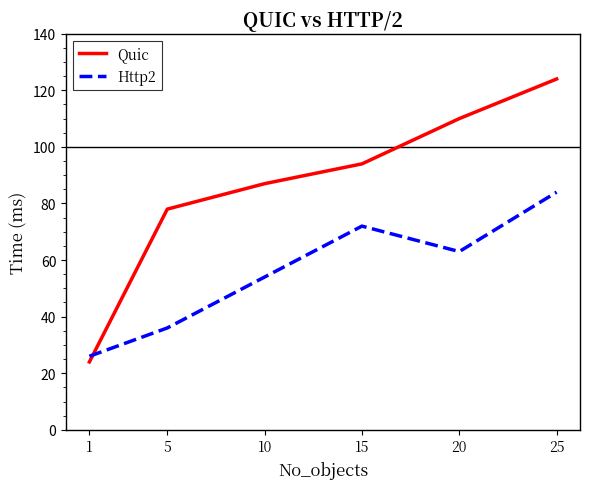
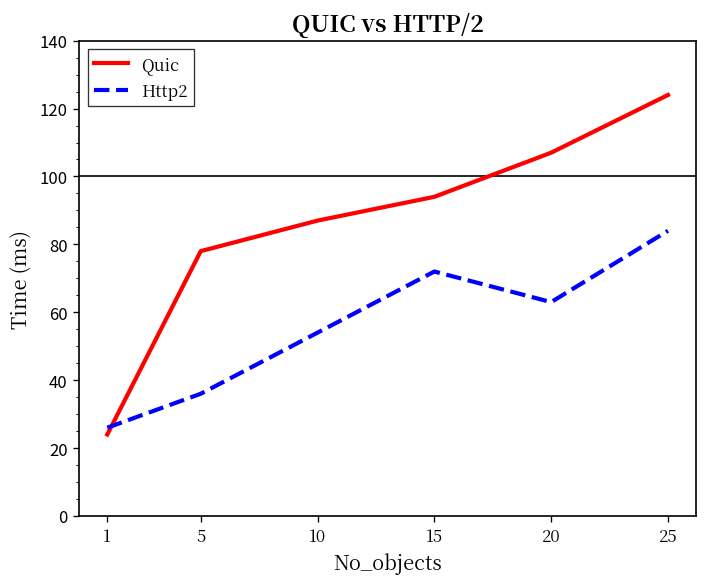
Quic, 20: 110 -> 107
